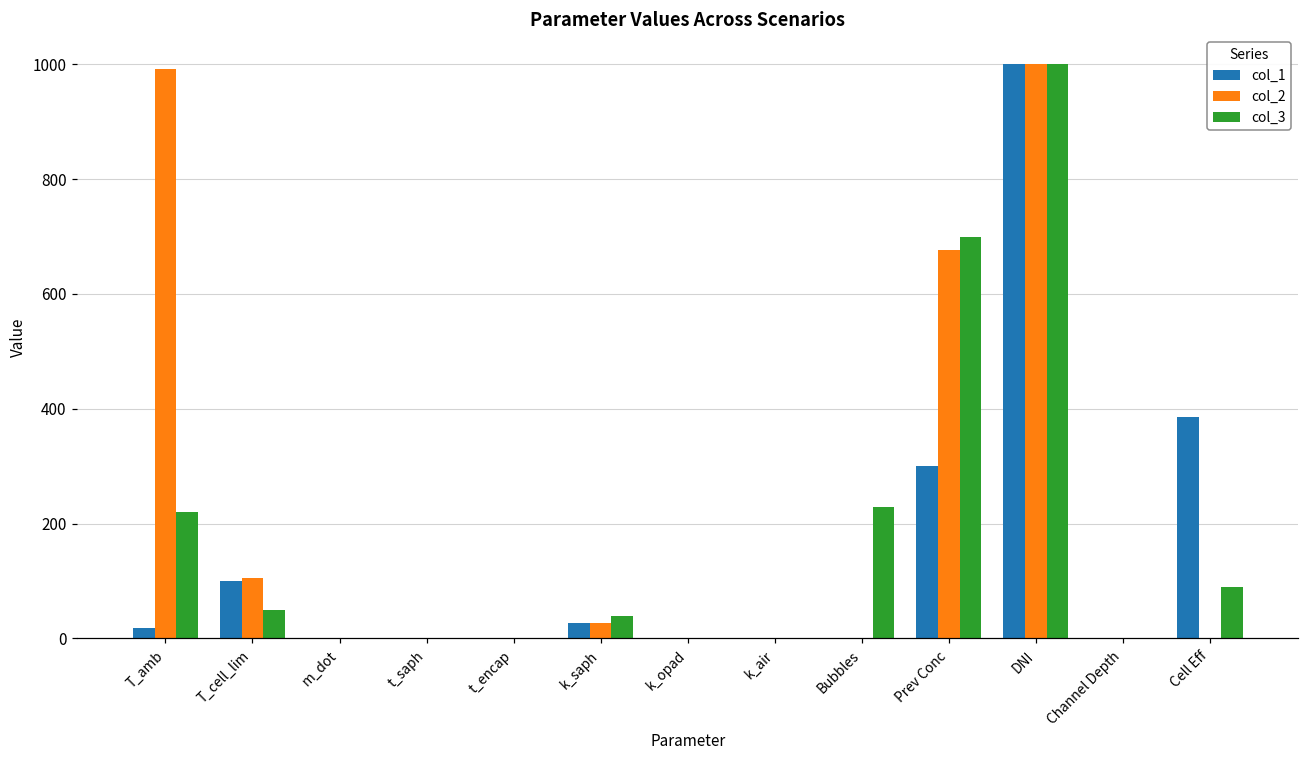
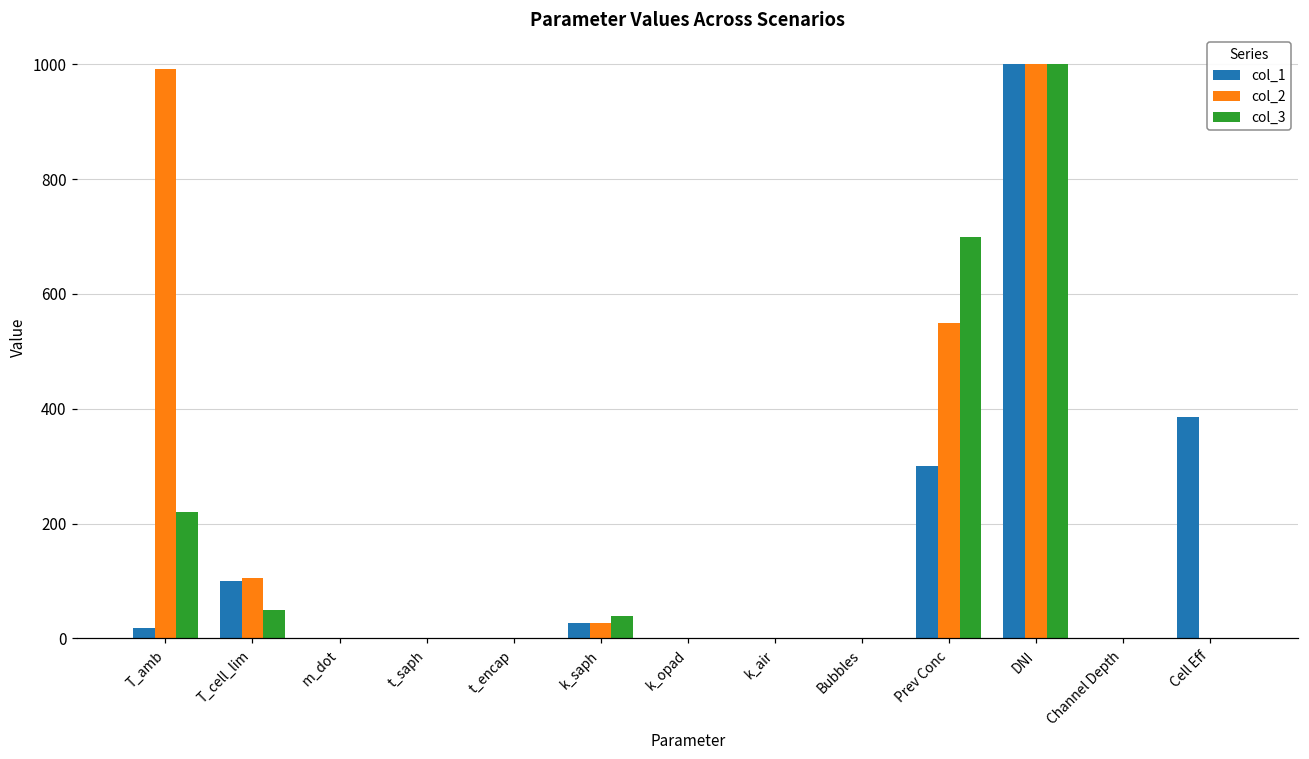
col_3, Bubbles: 230 -> 0
col_2, Prev Conc: 680 -> 550
col_3, Cell Eff: 90 -> 0
